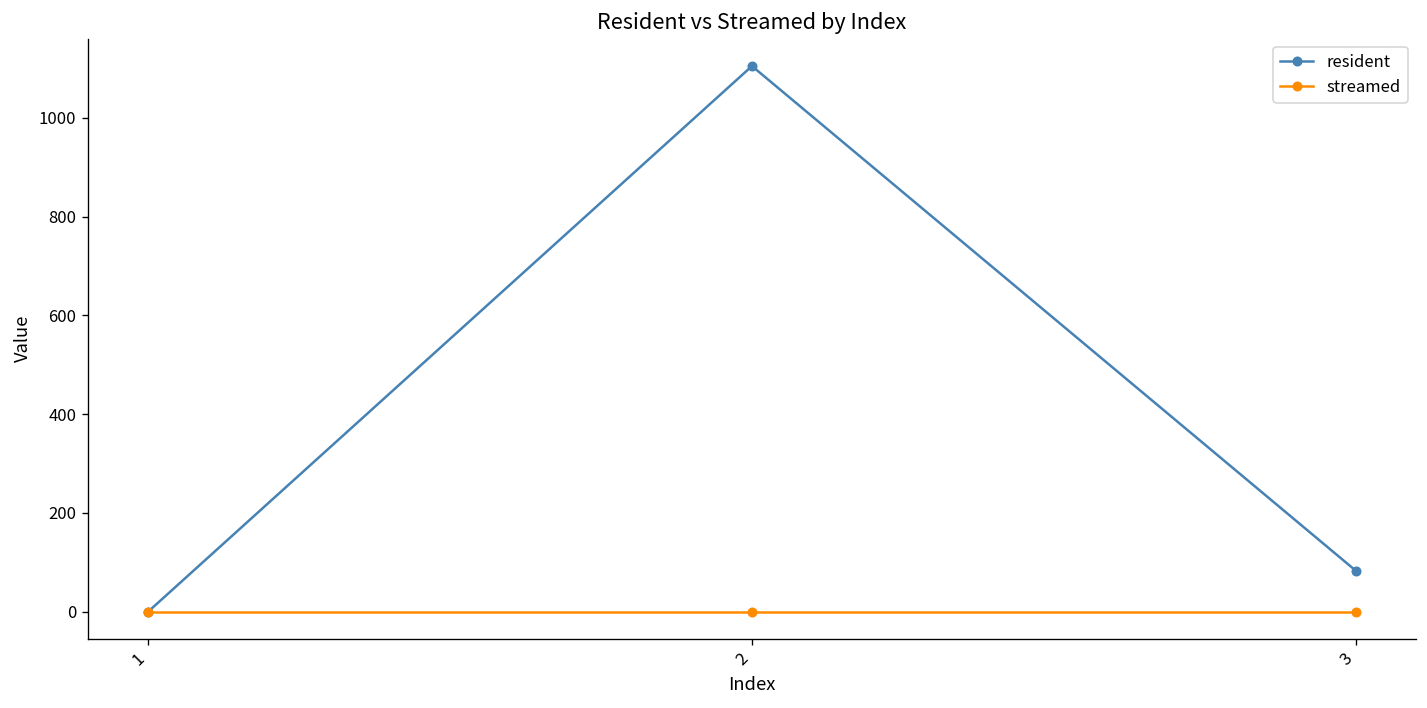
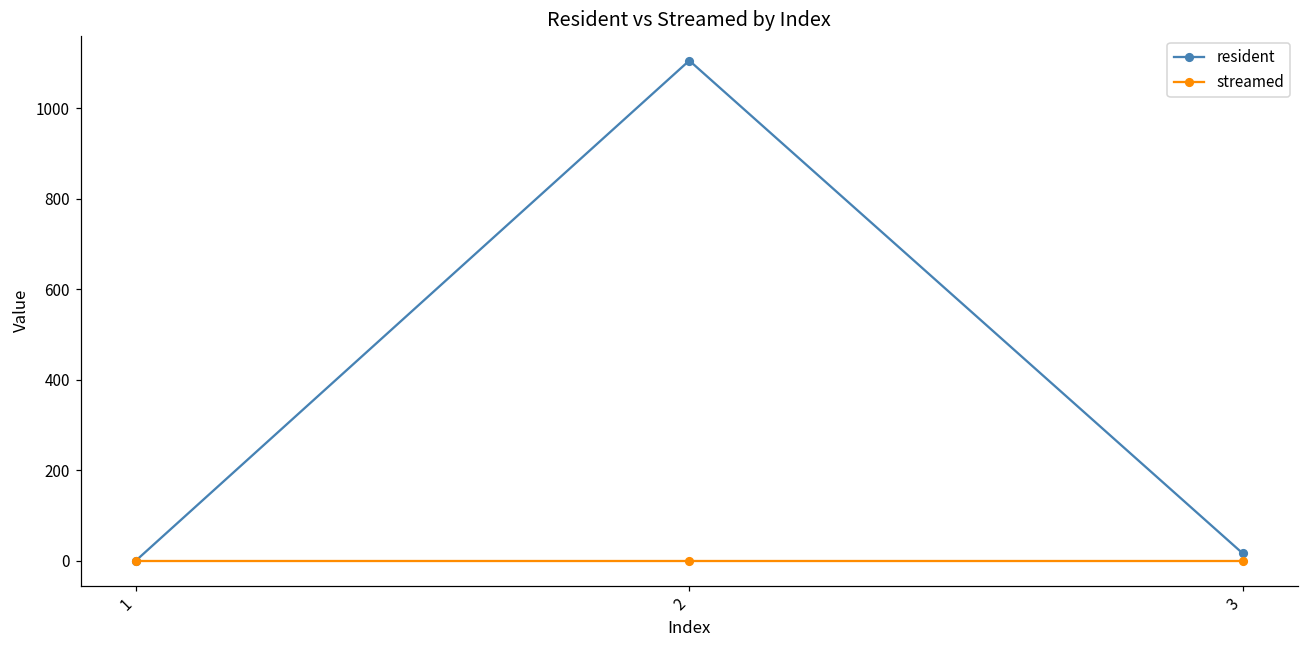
resident, 3: 80 -> 20
